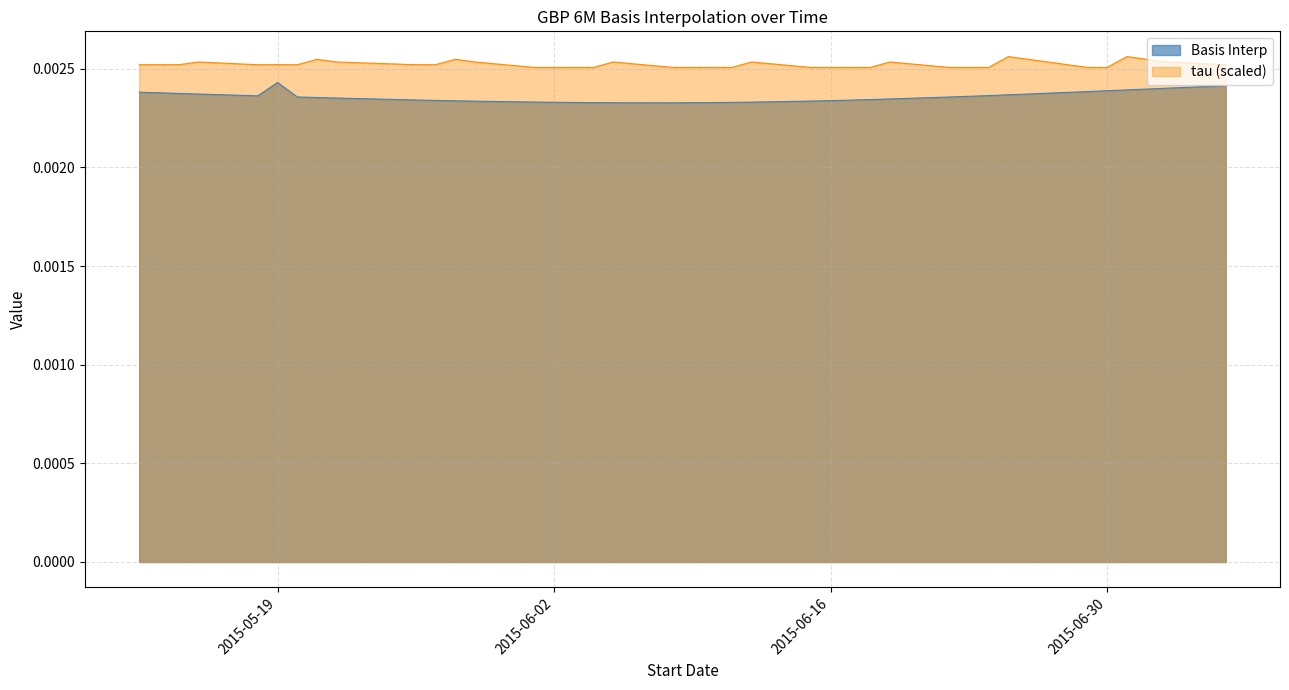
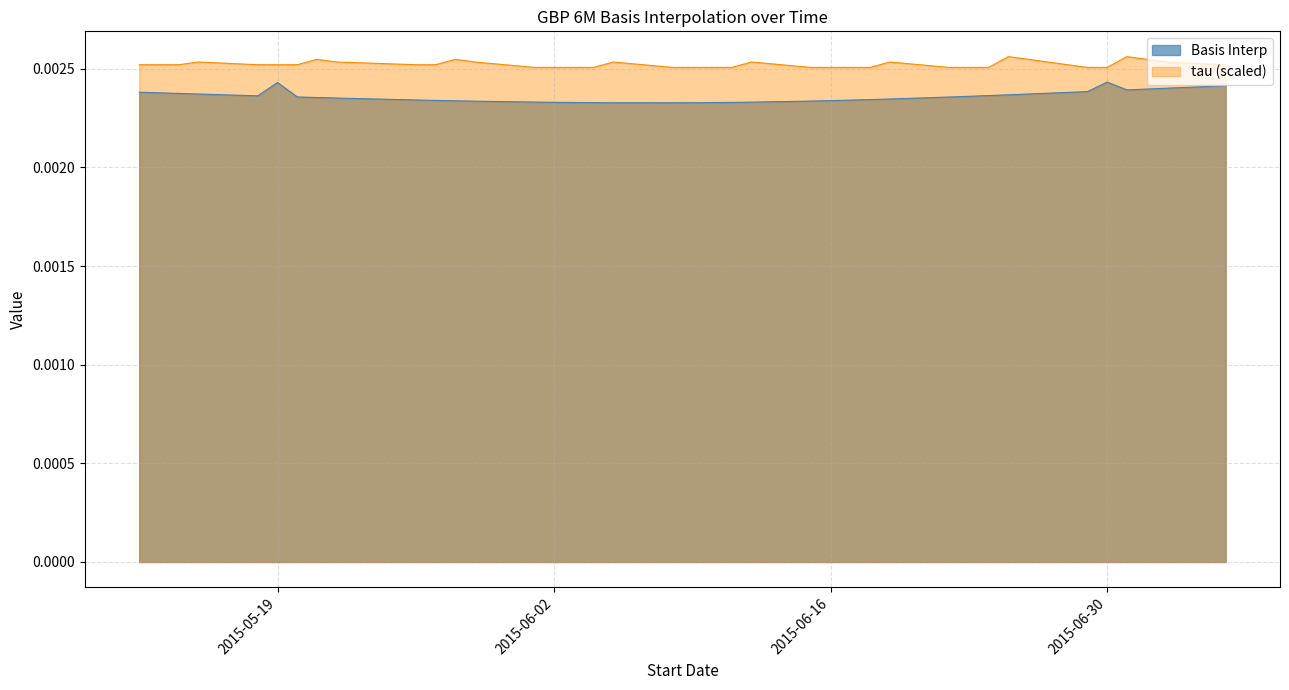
Basis Interp, 2015-06-30: 0.00239 -> 0.00243
